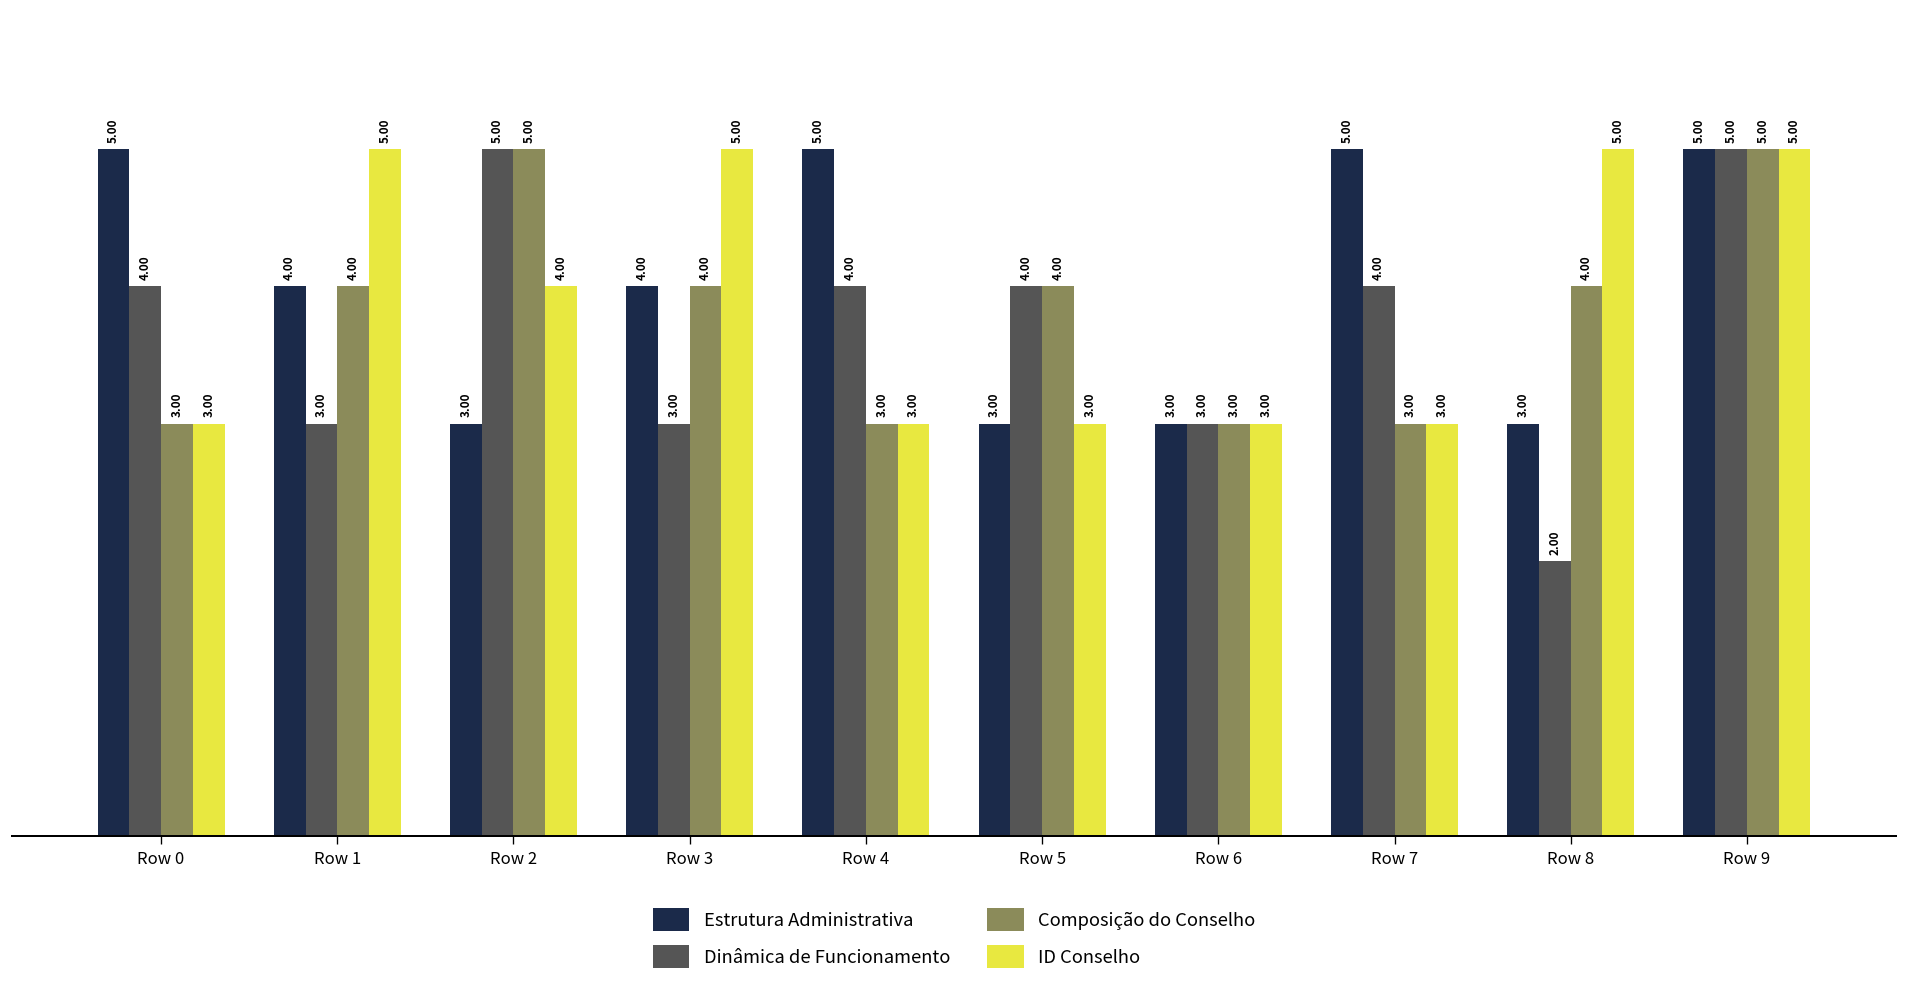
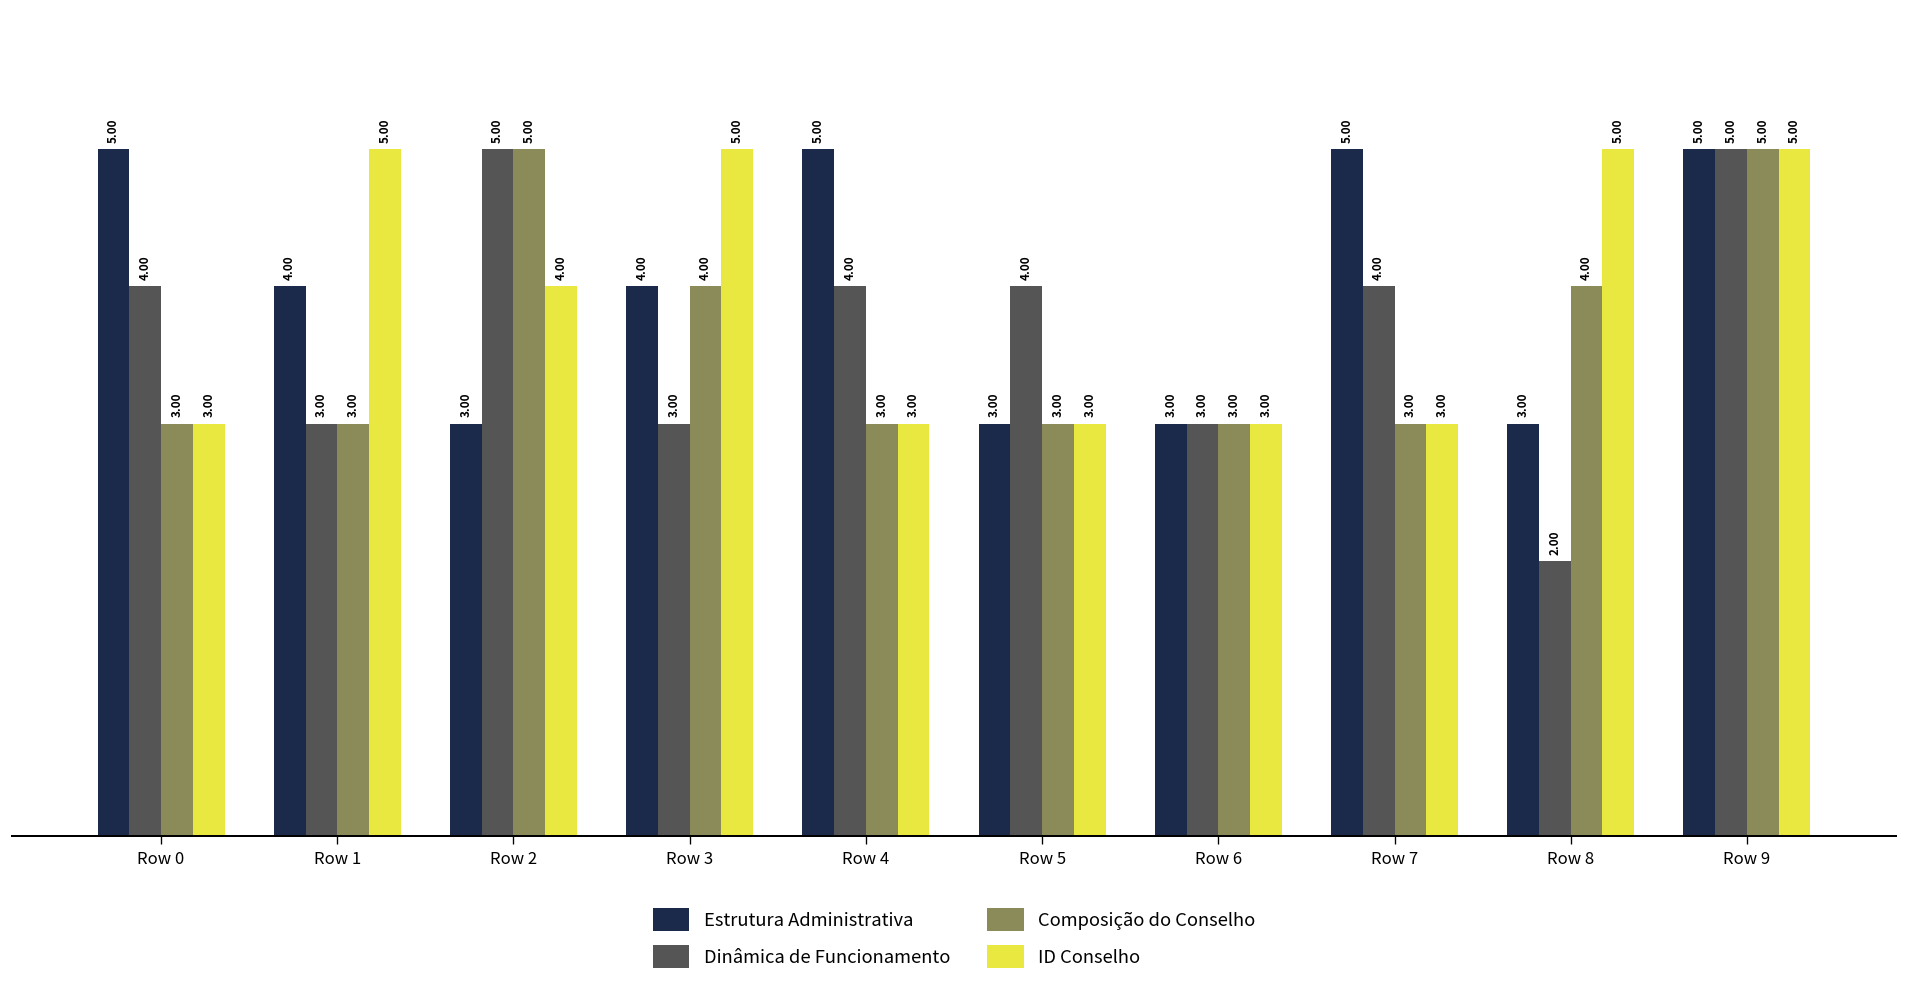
Composição do Conselho, Row 1: 4.00 -> 3.00
Composição do Conselho, Row 5: 4.00 -> 3.00
